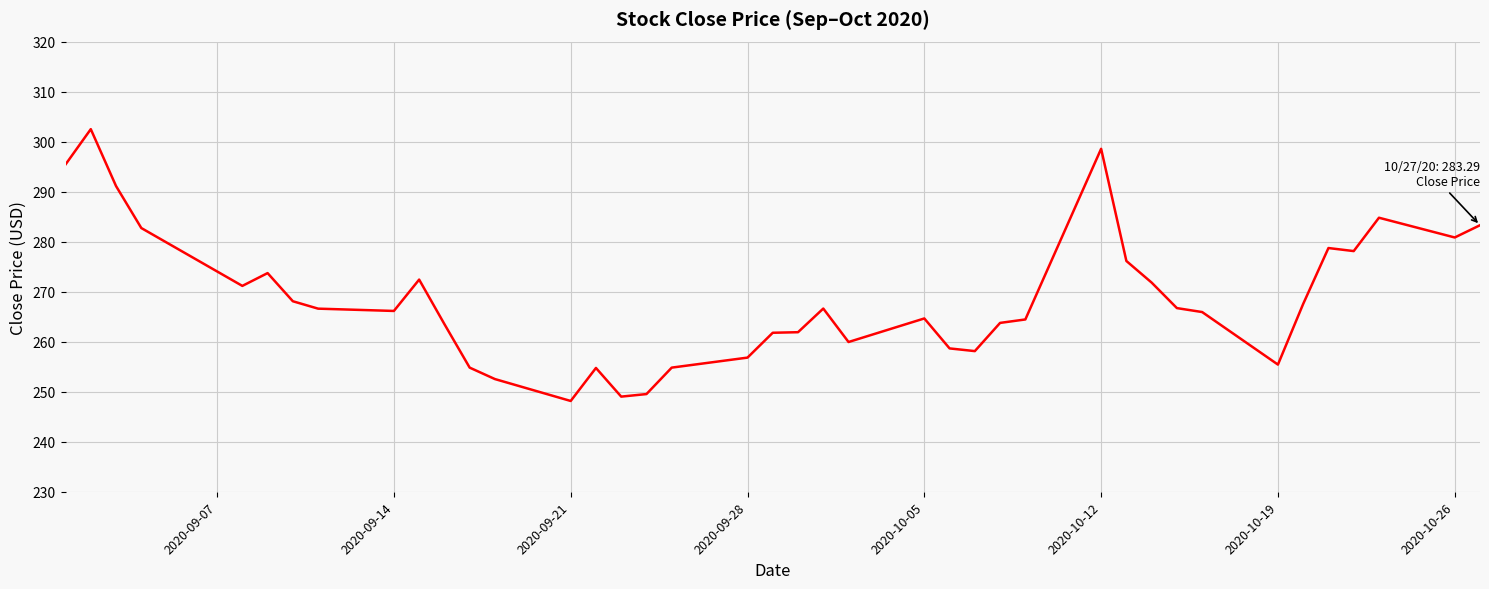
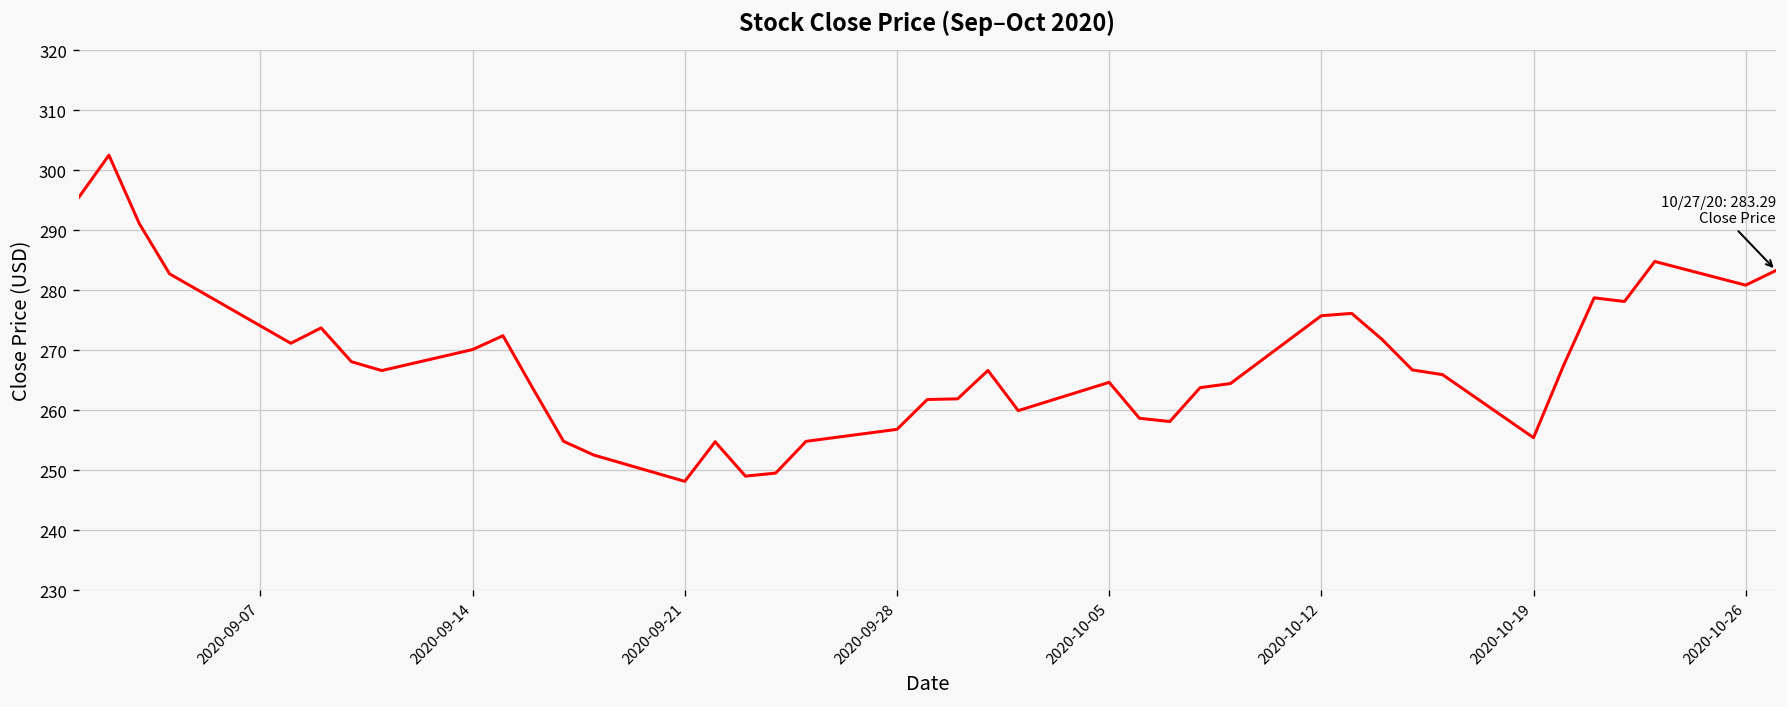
2020-09-14: 266 -> 270
2020-10-12: 299 -> 276
